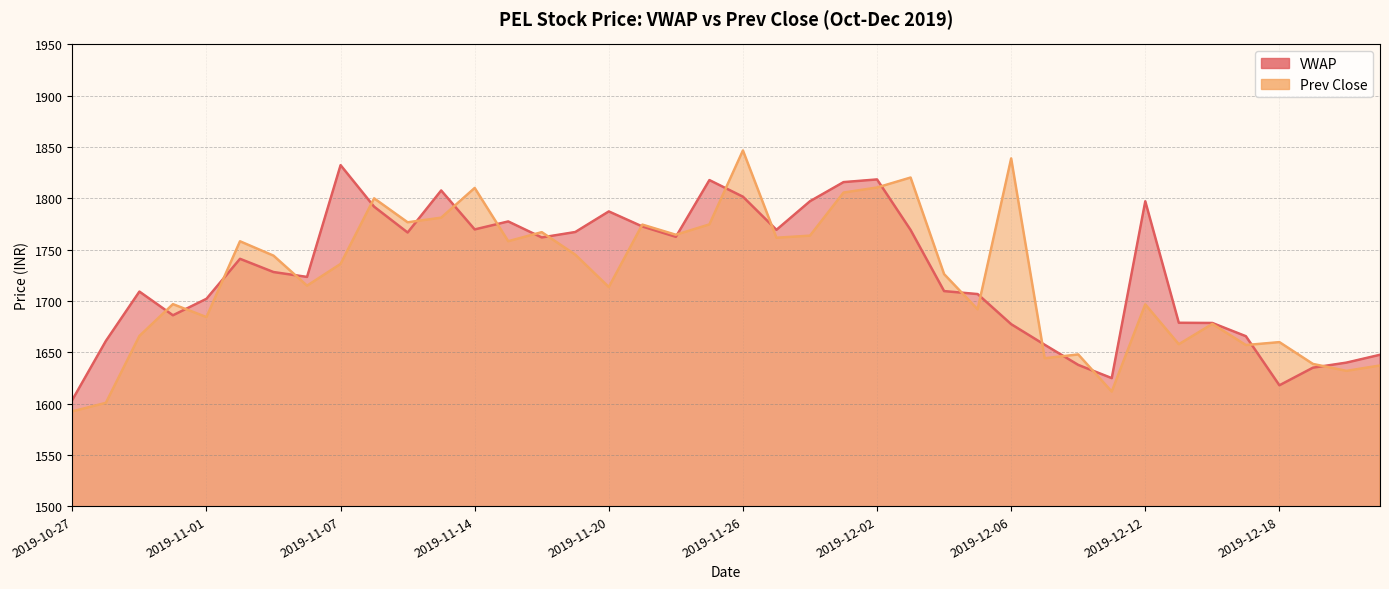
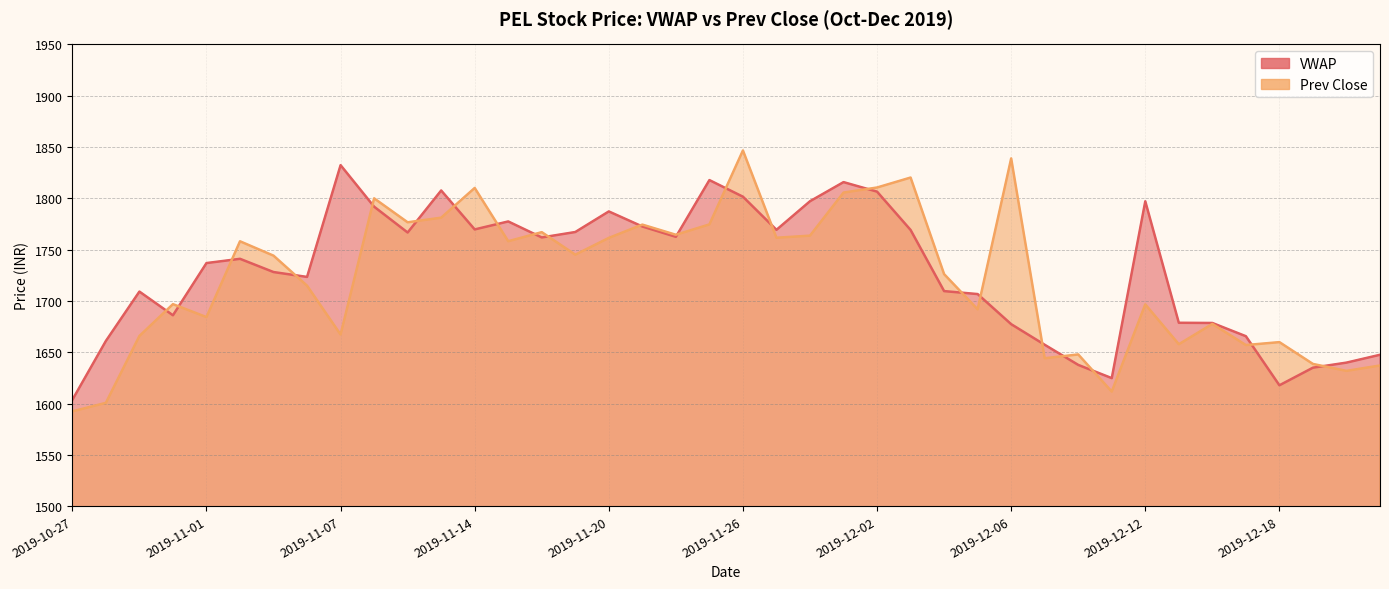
VWAP, 2019-11-01: 1702 -> 1737
Prev Close, 2019-11-07: 1736 -> 1667
Prev Close, 2019-11-20: 1713 -> 1761
VWAP, 2019-12-02: 1818 -> 1806
